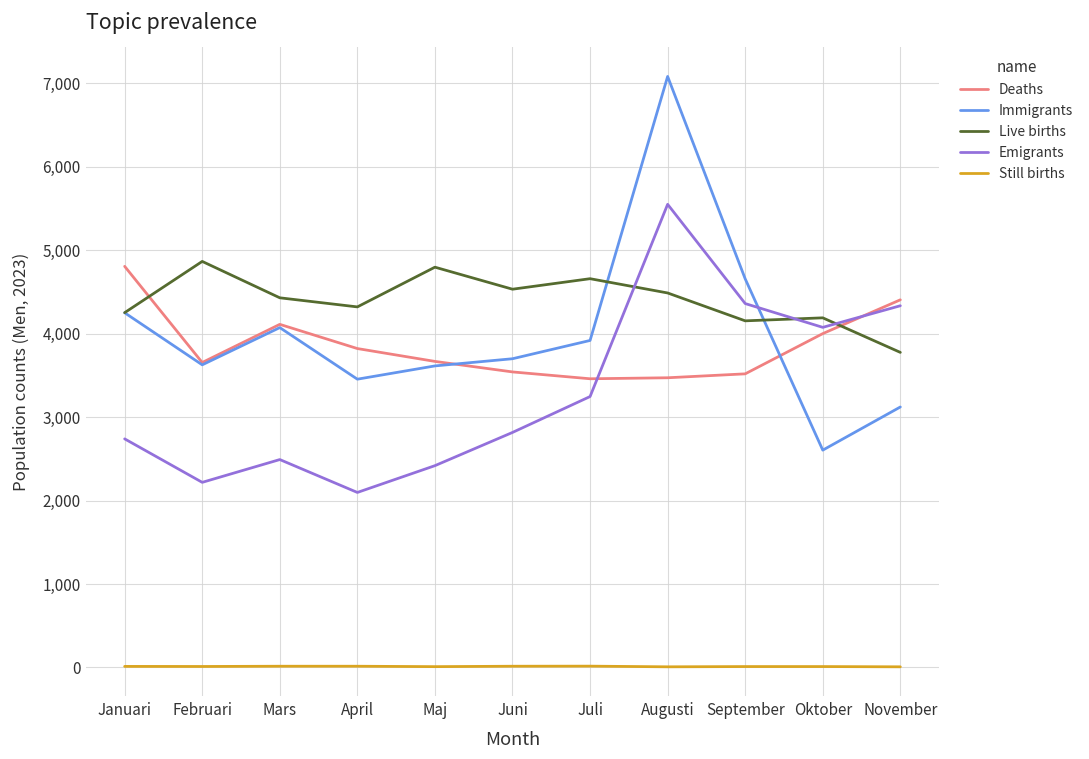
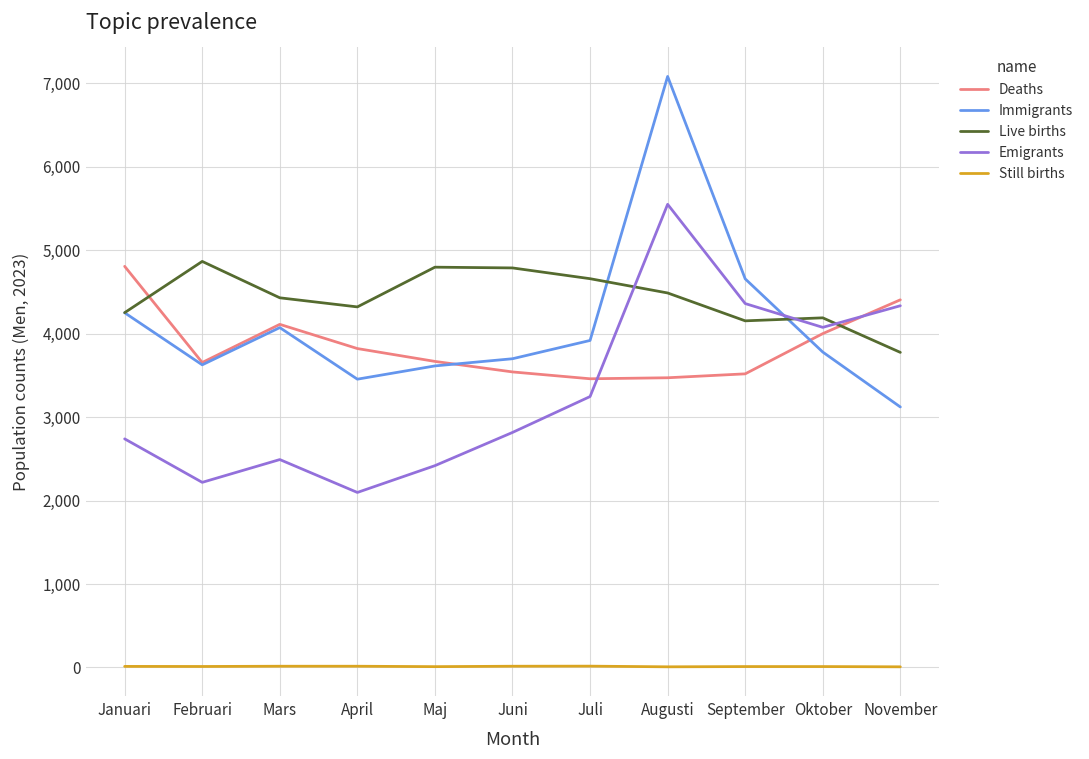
Live births, Juni: 4,500 -> 4,800
Immigrants, Oktober: 2,600 -> 3,800
